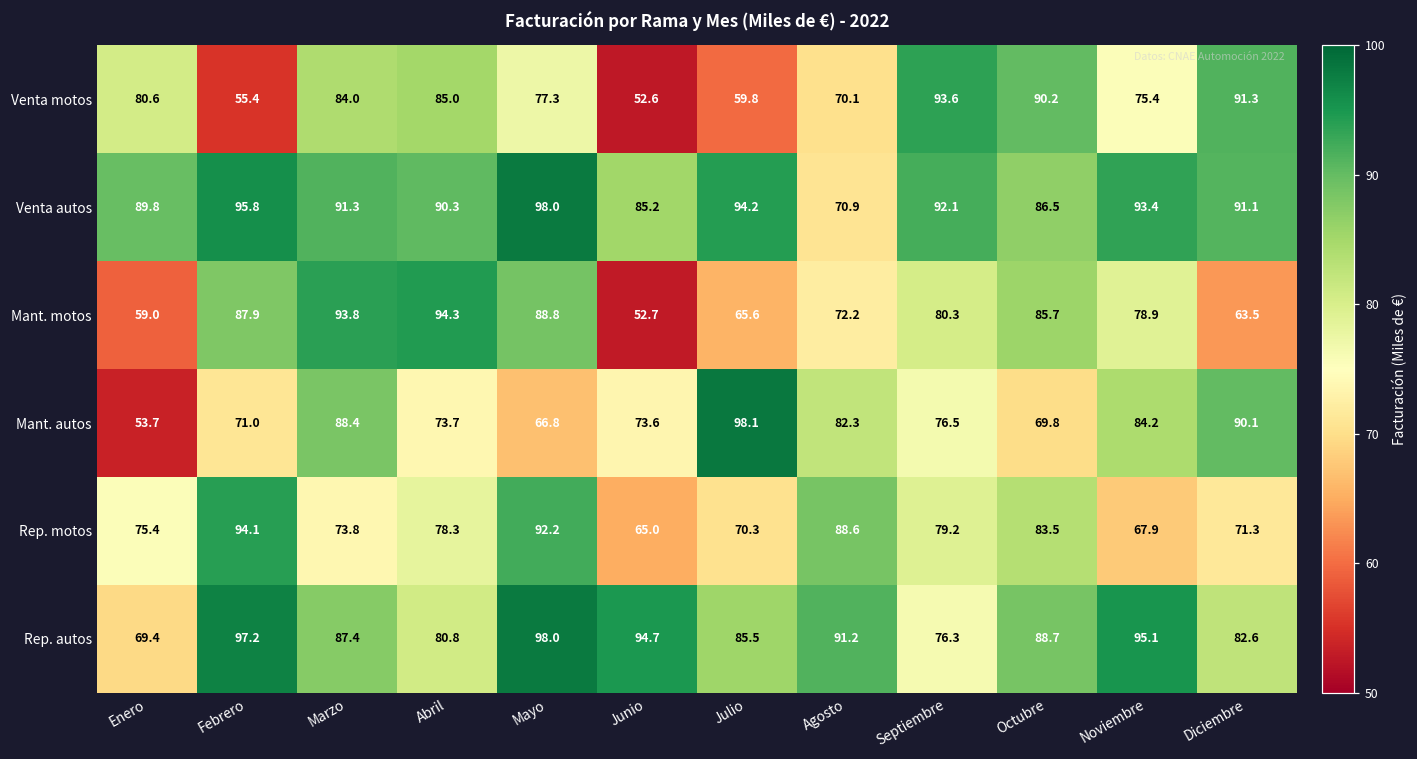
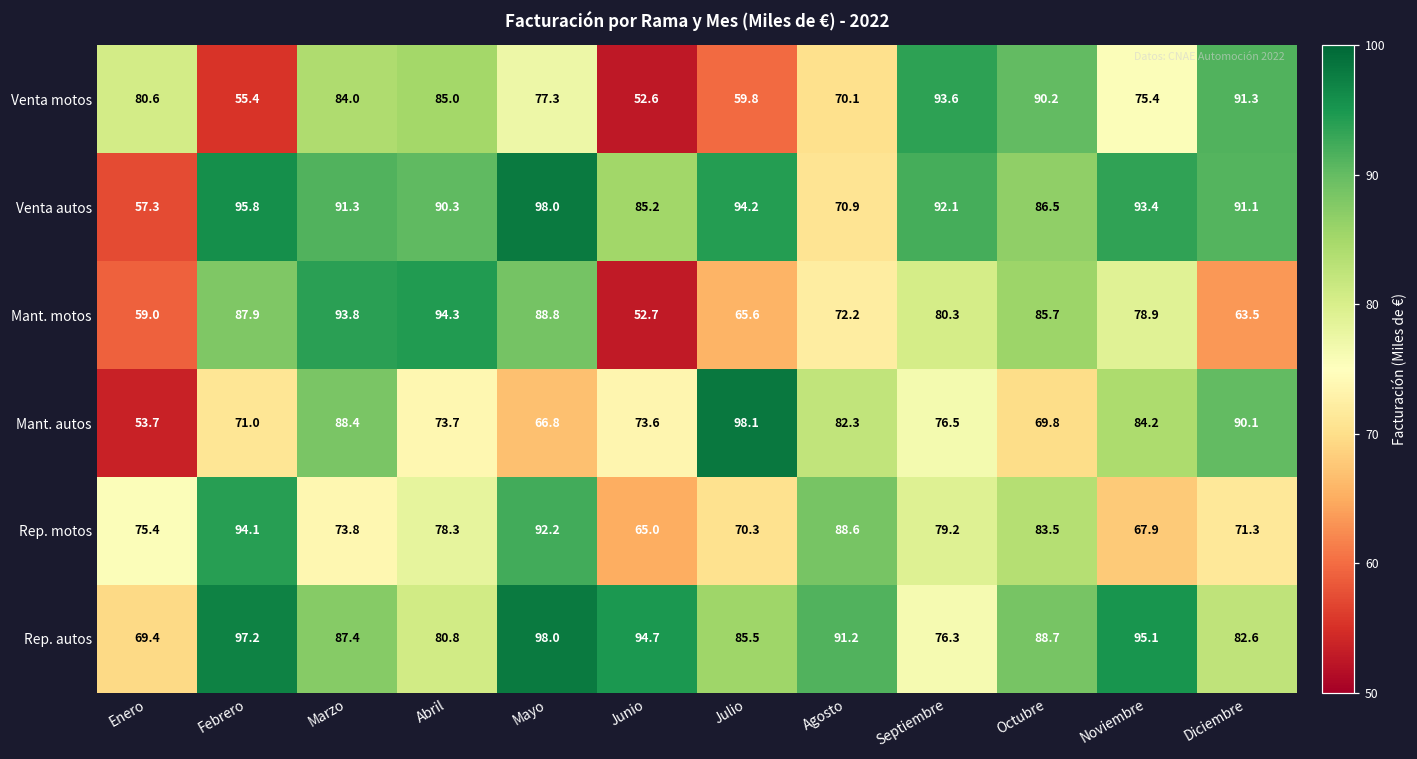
Venta autos, Enero: 89.8 -> 57.3
